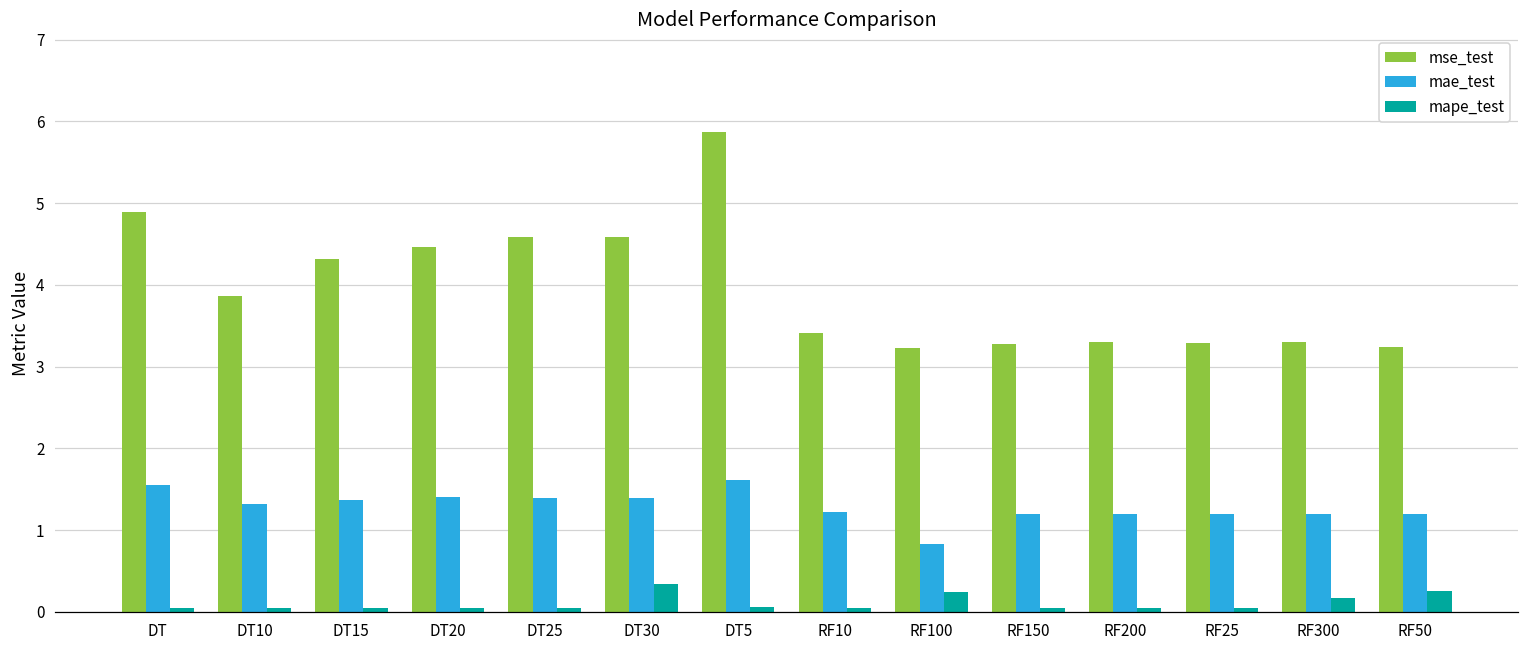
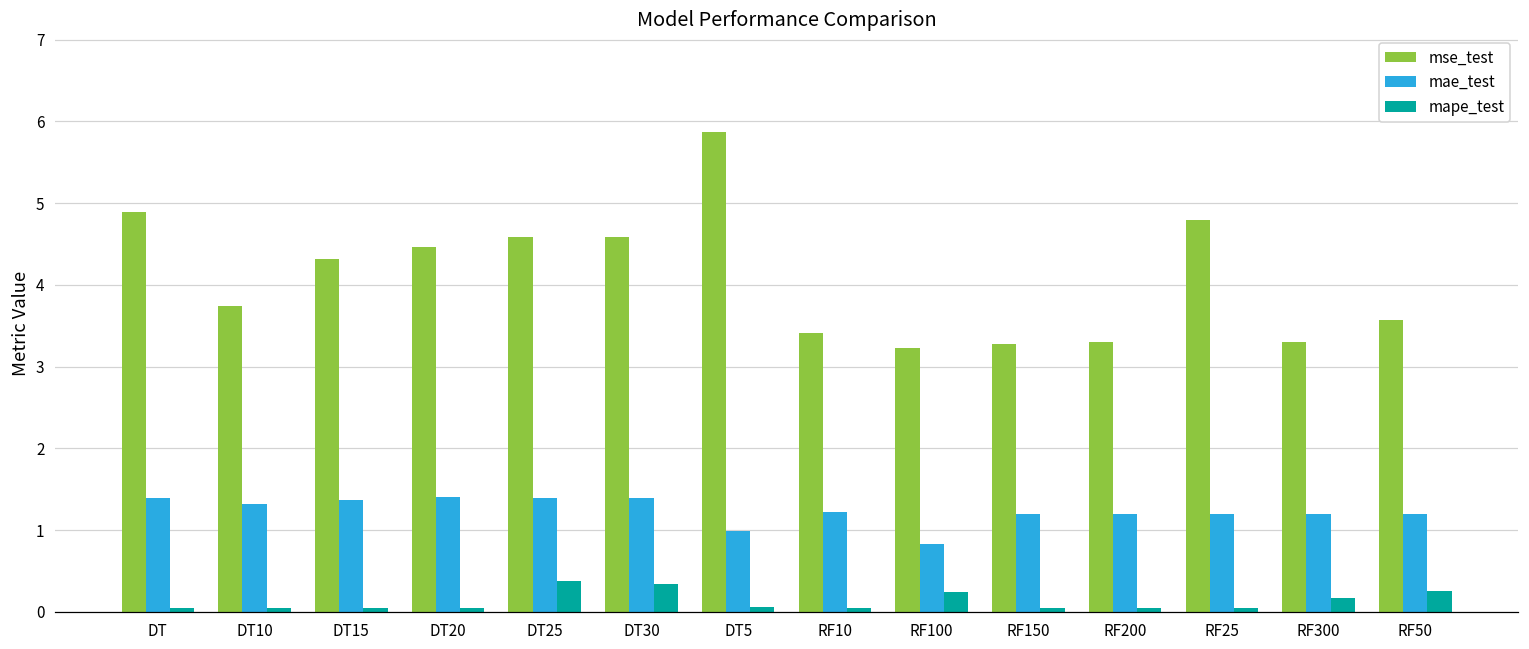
mae_test, DT: 1.5 -> 1.4
mse_test, DT10: 3.9 -> 3.7
mape_test, DT25: 0.0 -> 0.4
mae_test, DT5: 1.6 -> 1.0
mse_test, RF25: 3.3 -> 4.8
mse_test, RF50: 3.2 -> 3.6
